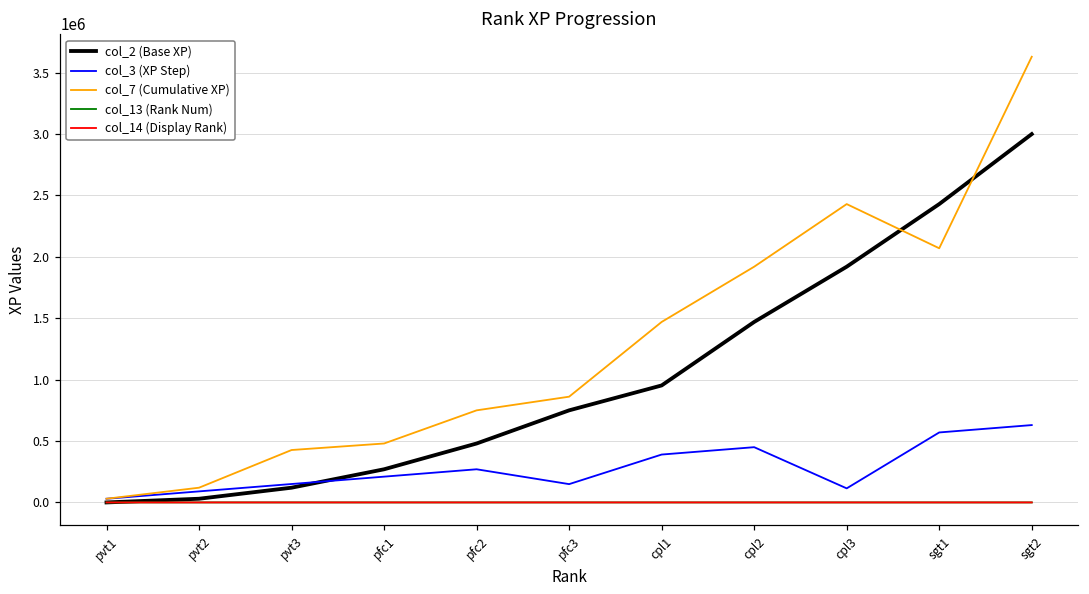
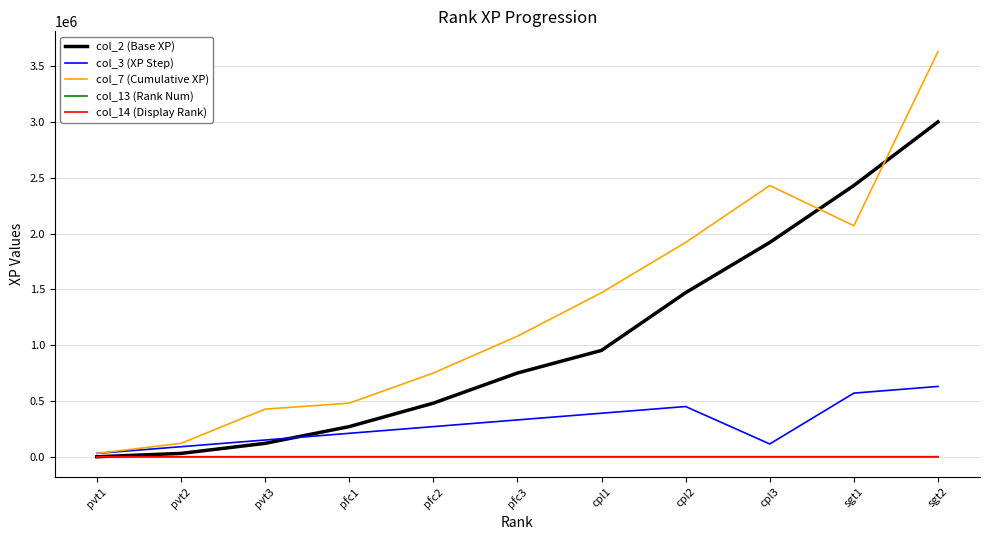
col_3 (XP Step), pfc3: 150000 -> 330000
col_7 (Cumulative XP), pfc3: 860000 -> 1080000
